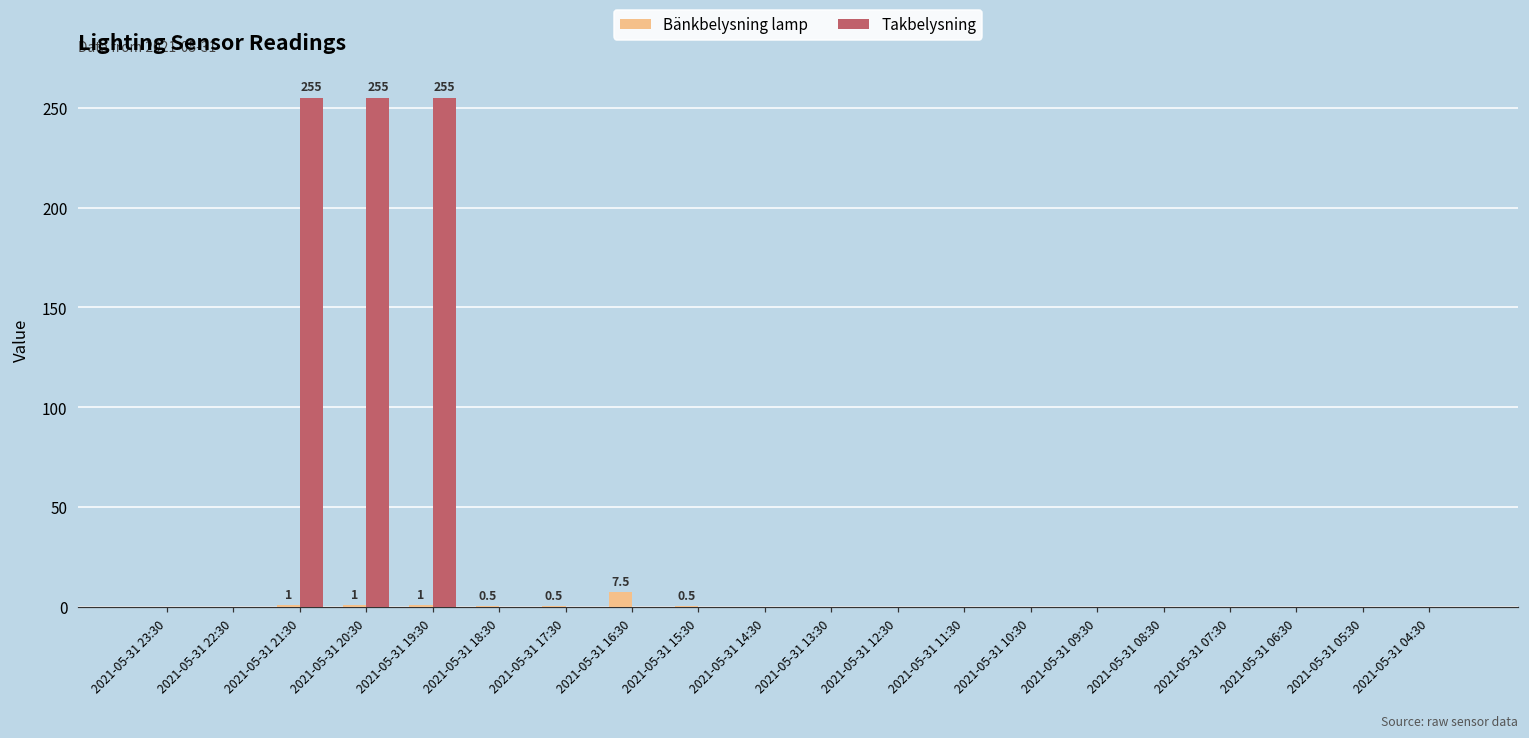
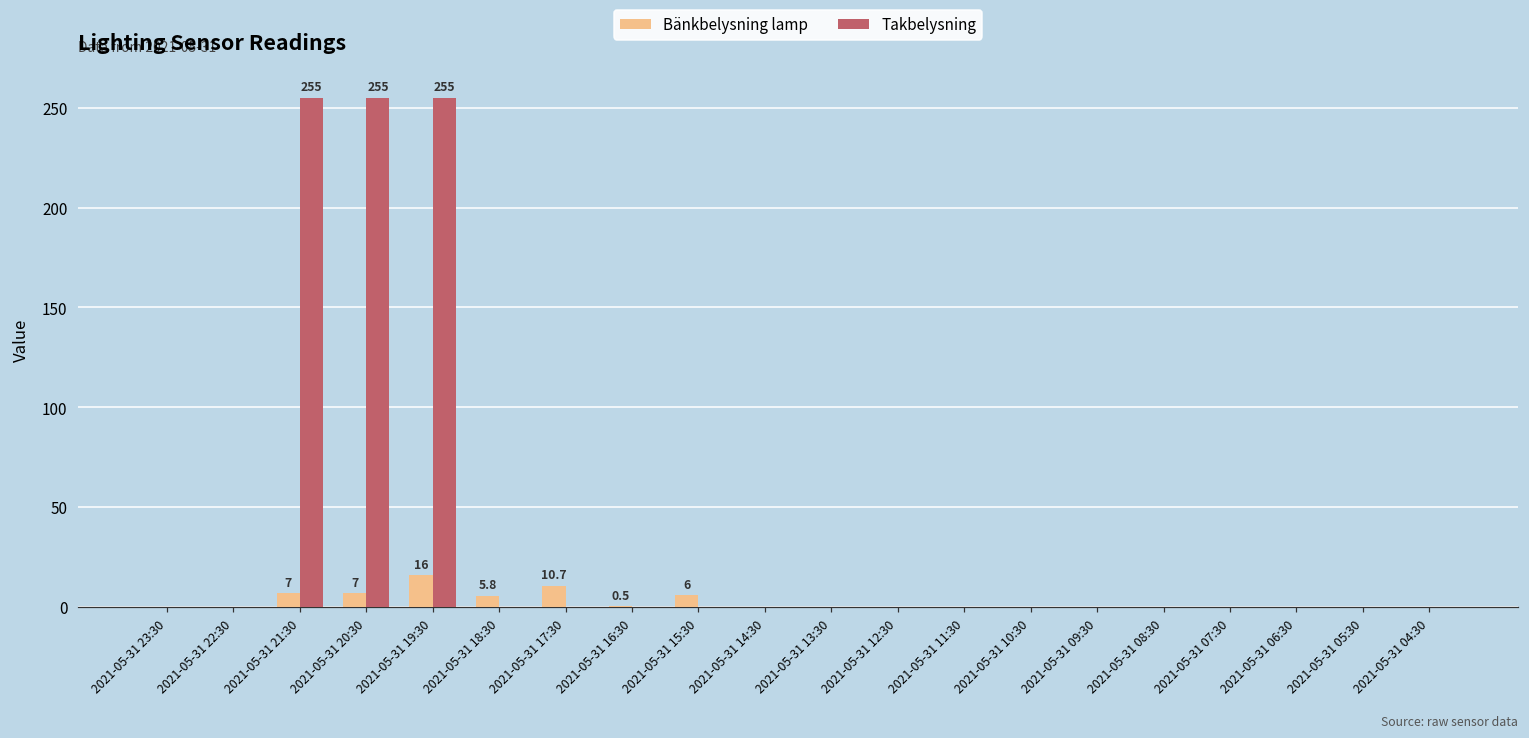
Bänkbelysning lamp, 2021-05-31 21:30: 1 -> 7
Bänkbelysning lamp, 2021-05-31 20:30: 1 -> 7
Bänkbelysning lamp, 2021-05-31 19:30: 1 -> 16
Bänkbelysning lamp, 2021-05-31 18:30: 0.5 -> 5.8
Bänkbelysning lamp, 2021-05-31 17:30: 0.5 -> 10.7
Bänkbelysning lamp, 2021-05-31 16:30: 7.5 -> 0.5
Bänkbelysning lamp, 2021-05-31 15:30: 0.5 -> 6
